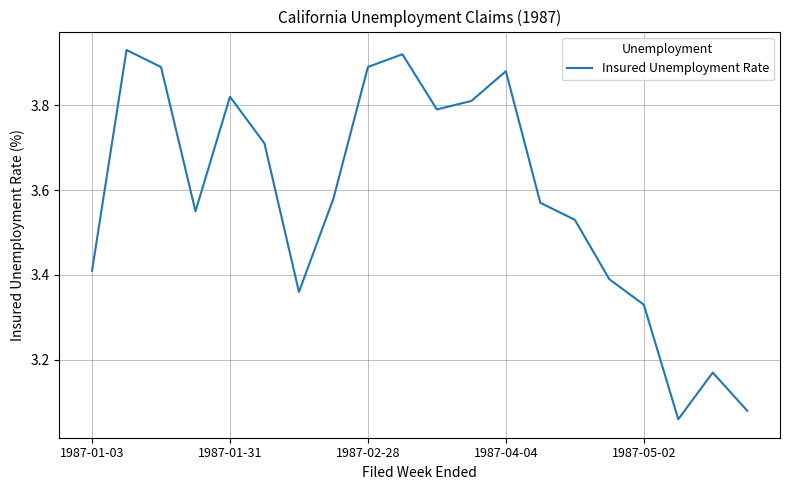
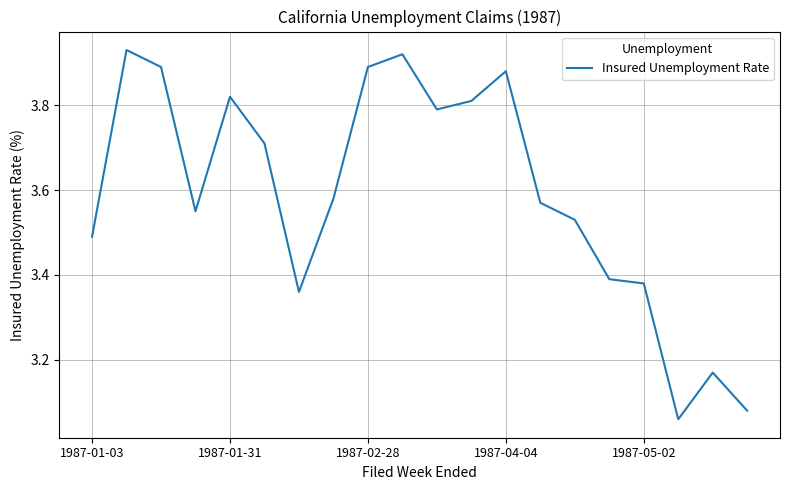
1987-01-03: 3.41 -> 3.49
1987-05-02: 3.33 -> 3.38
